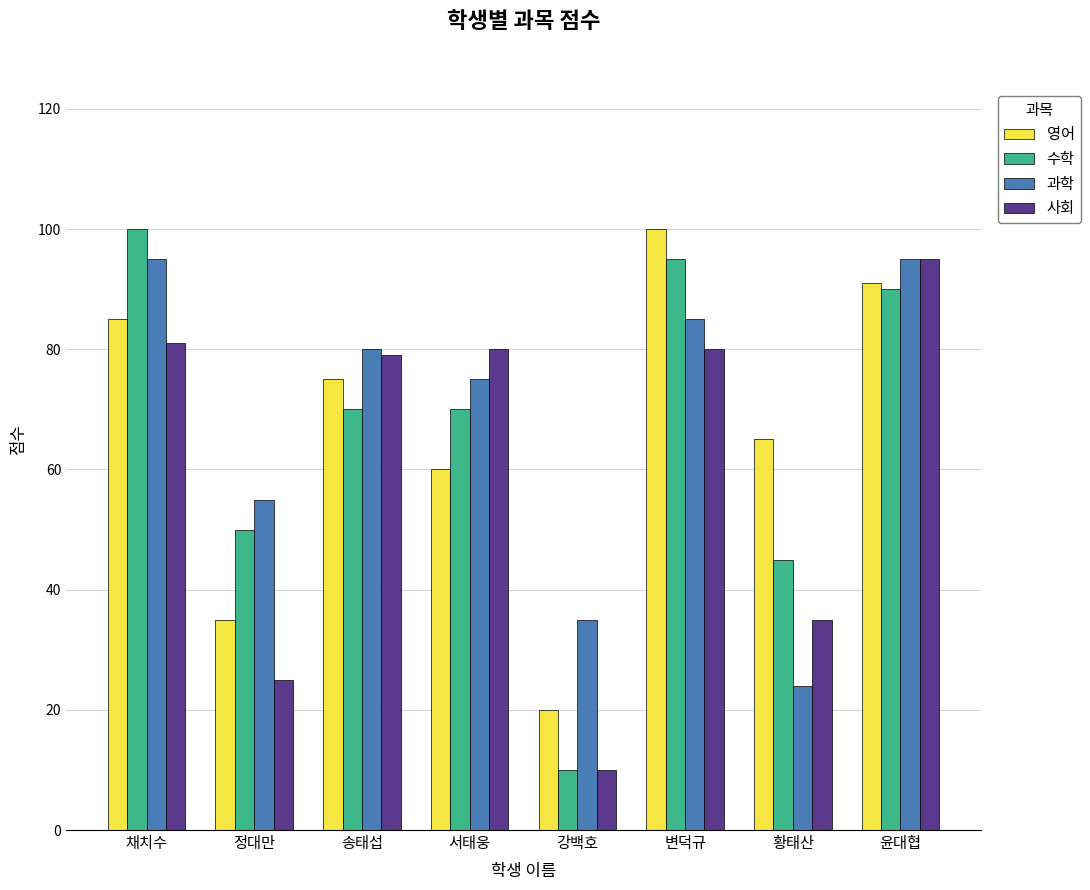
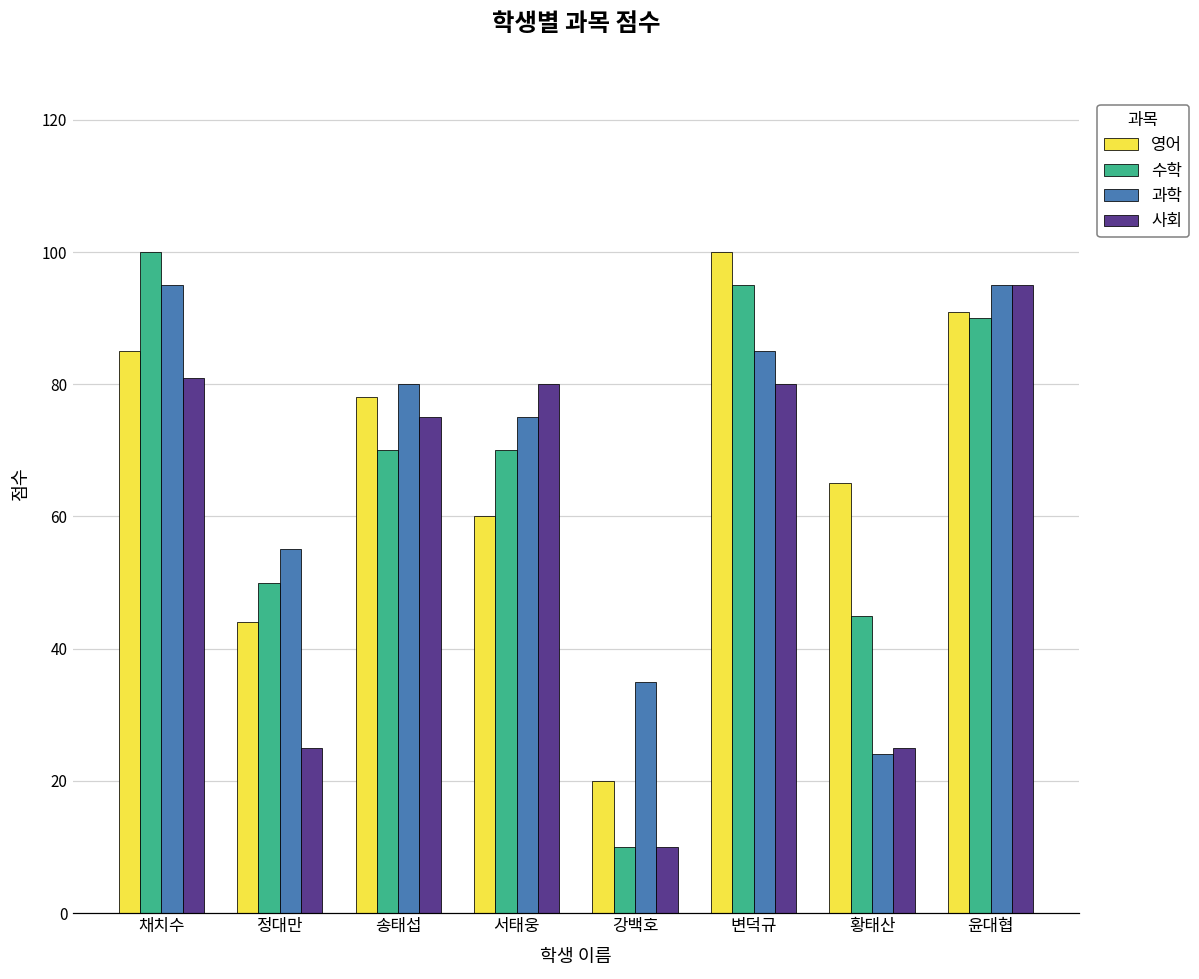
영어, 정대만: 35 -> 44
영어, 송태섭: 75 -> 78
사회, 송태섭: 79 -> 75
사회, 황태산: 35 -> 25
